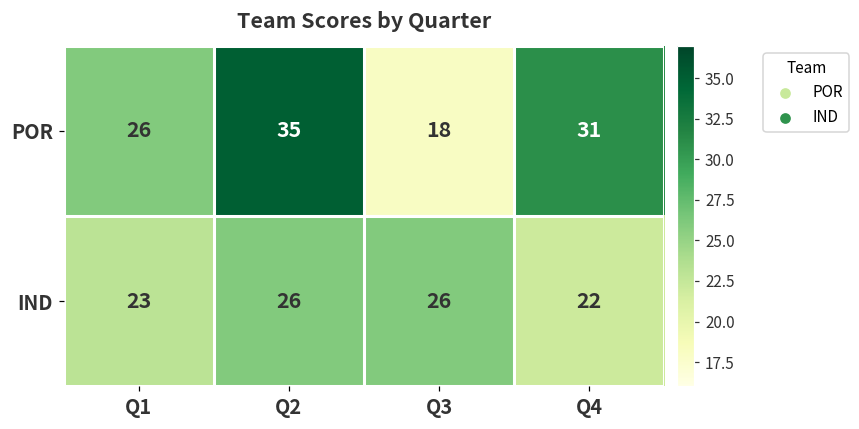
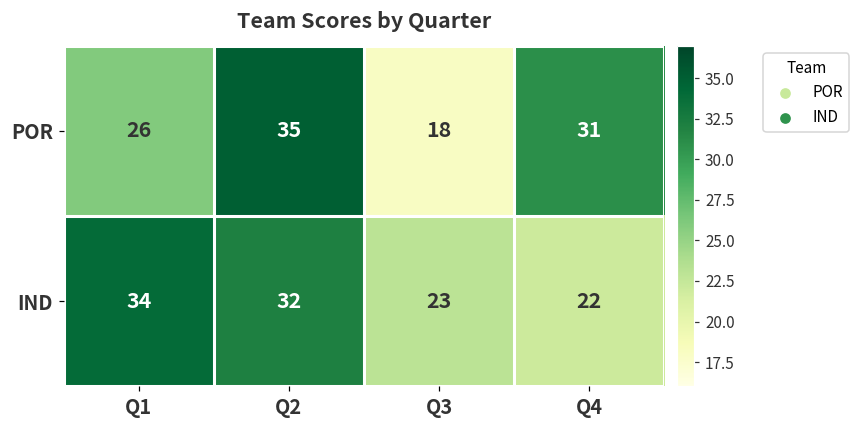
IND, Q1: 23 -> 34
IND, Q2: 26 -> 32
IND, Q3: 26 -> 23
